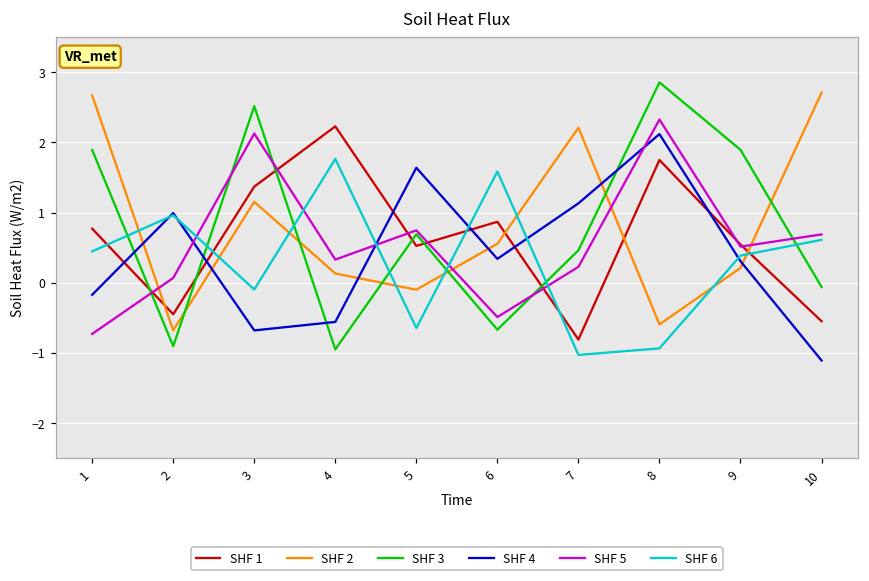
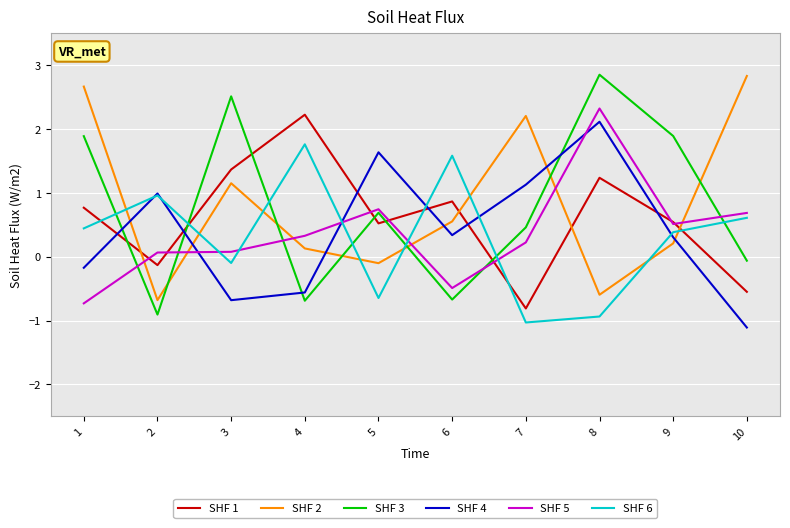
SHF 1, 2: -0.4 -> -0.1
SHF 5, 3: 2.1 -> 0.1
SHF 3, 4: -0.9 -> -0.7
SHF 1, 8: 1.7 -> 1.2
SHF 2, 10: 2.7 -> 2.8
